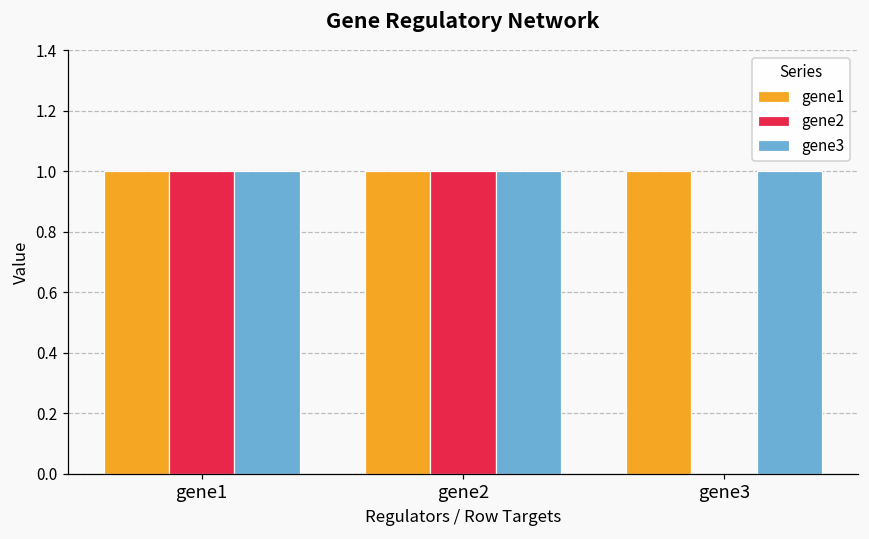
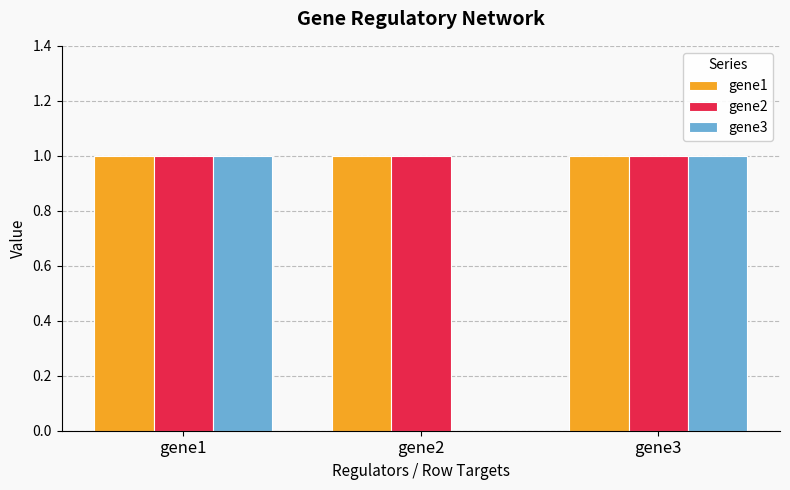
gene3, gene2: 1 -> 0
gene2, gene3: 0 -> 1
